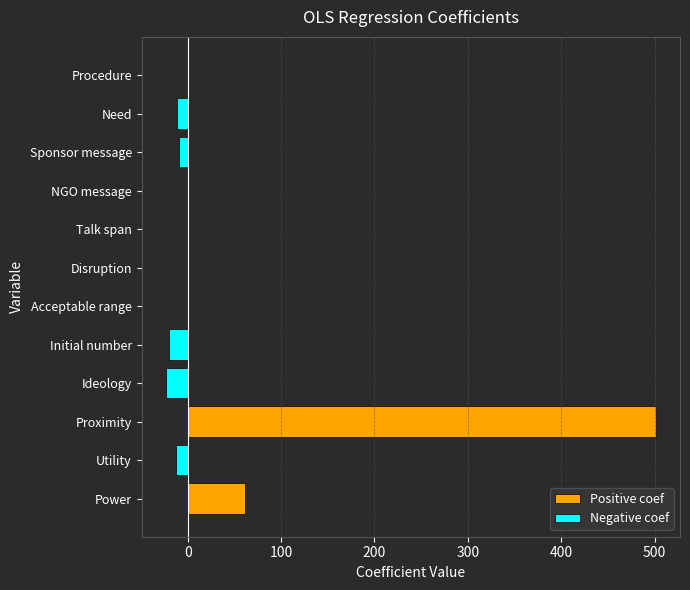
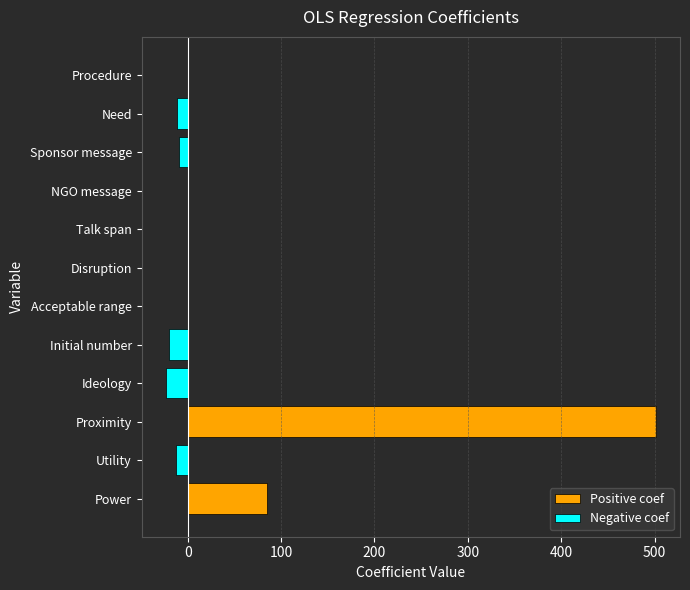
Positive coef, Power: 60 -> 90
